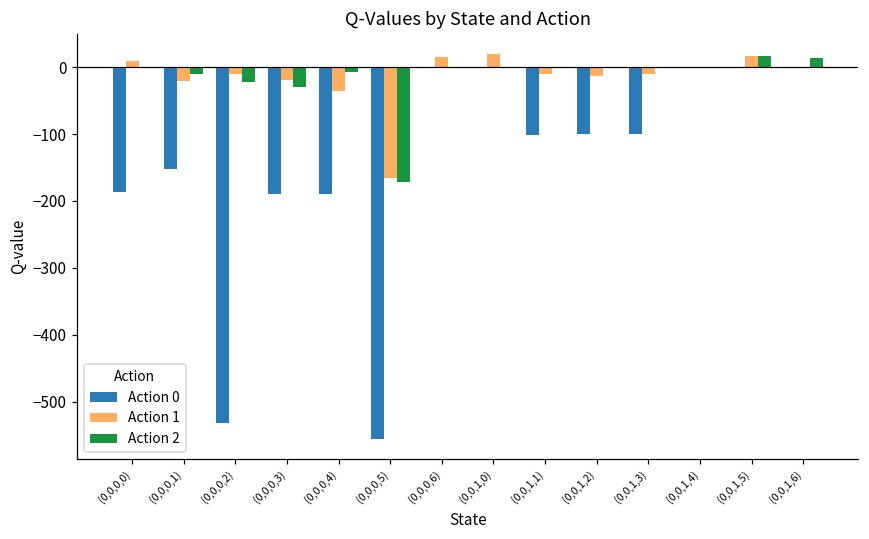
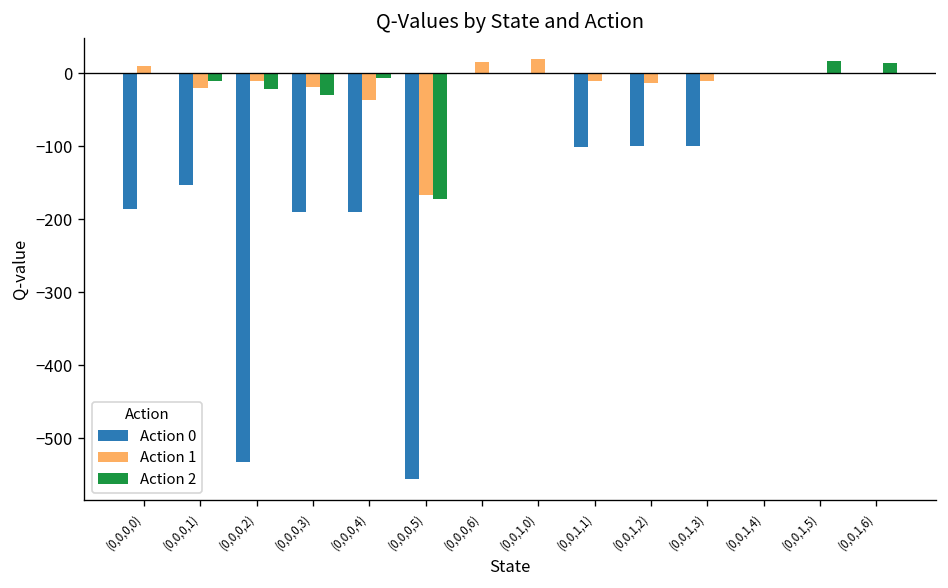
Action 1, (0,0,1,5): 20 -> 0
